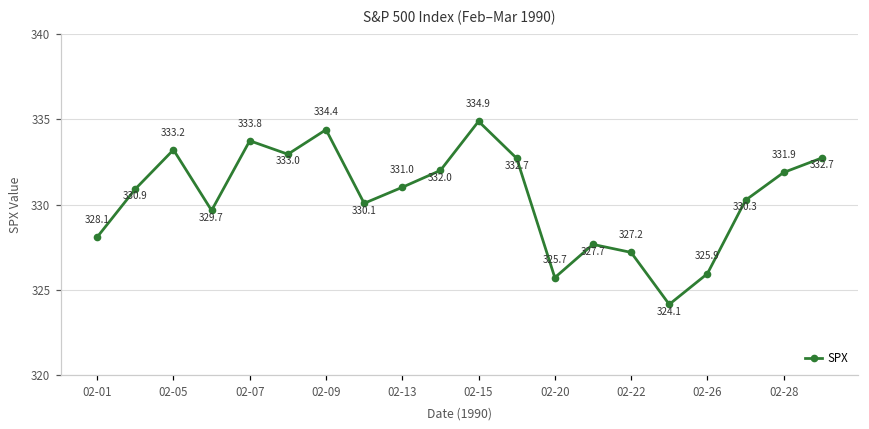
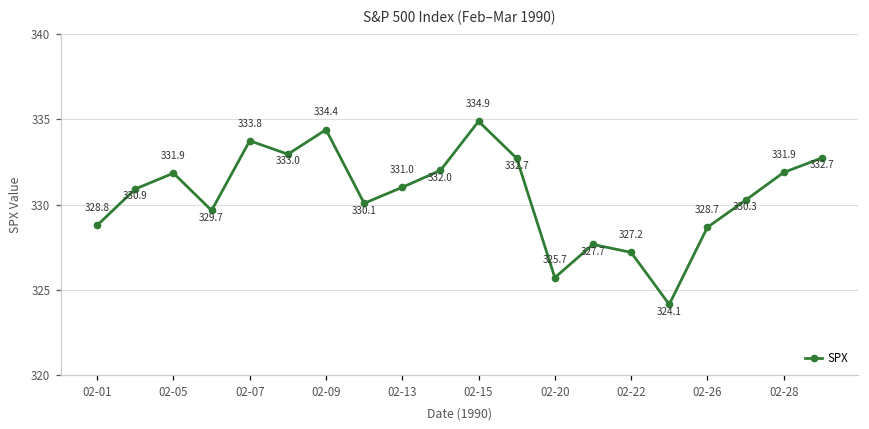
02-01: 328.1 -> 328.8
02-05: 333.2 -> 331.9
02-26: 325.9 -> 328.7
